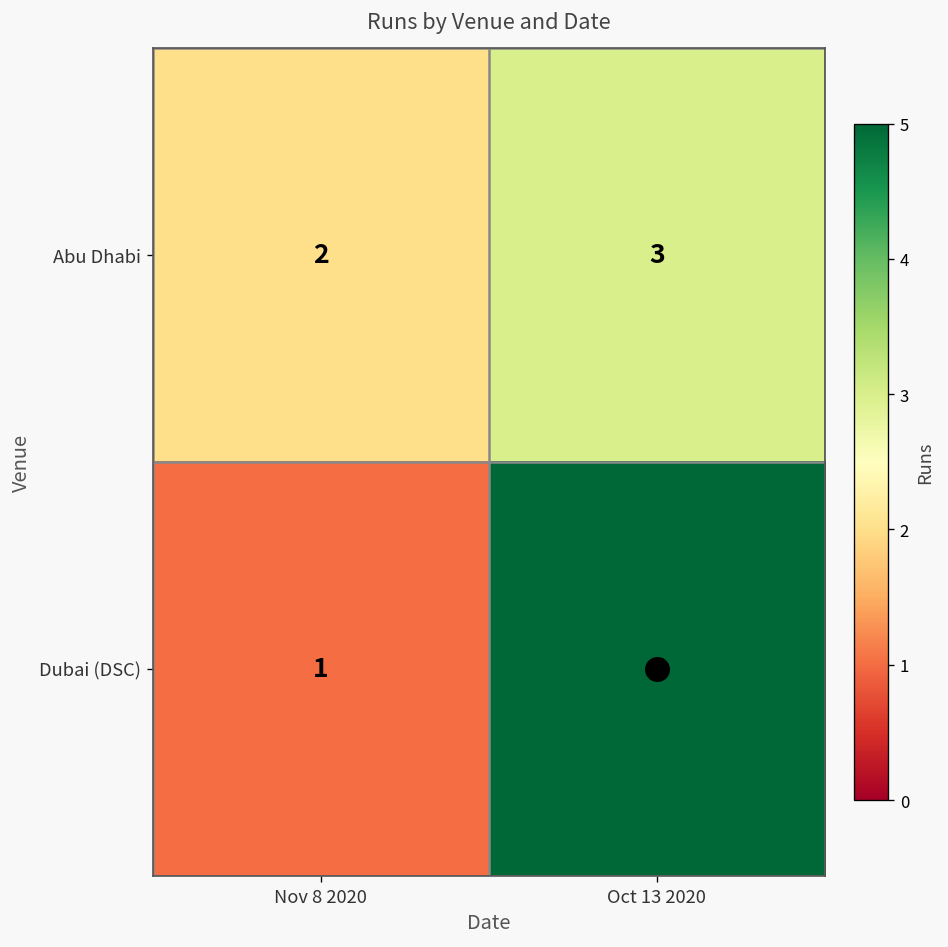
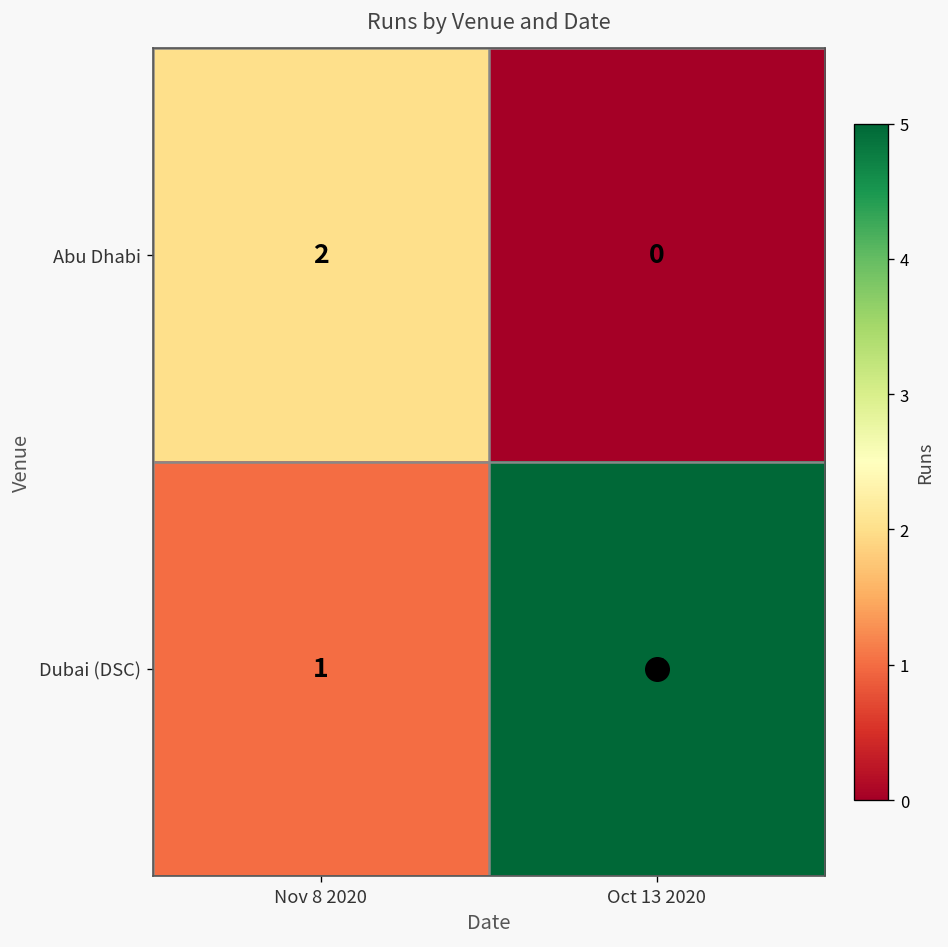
Abu Dhabi, Oct 13 2020: 3 -> 0
